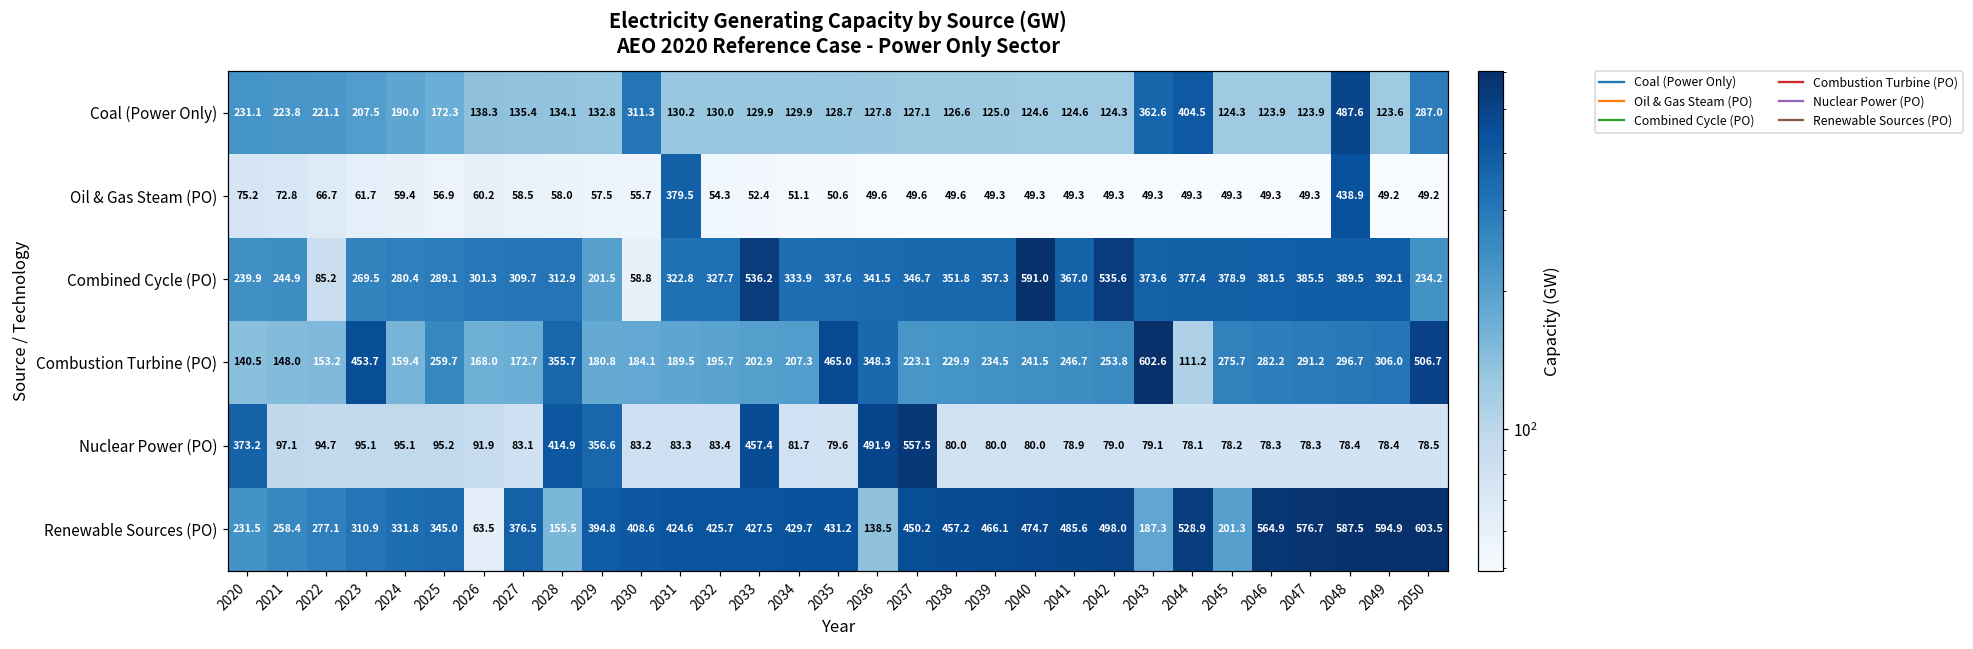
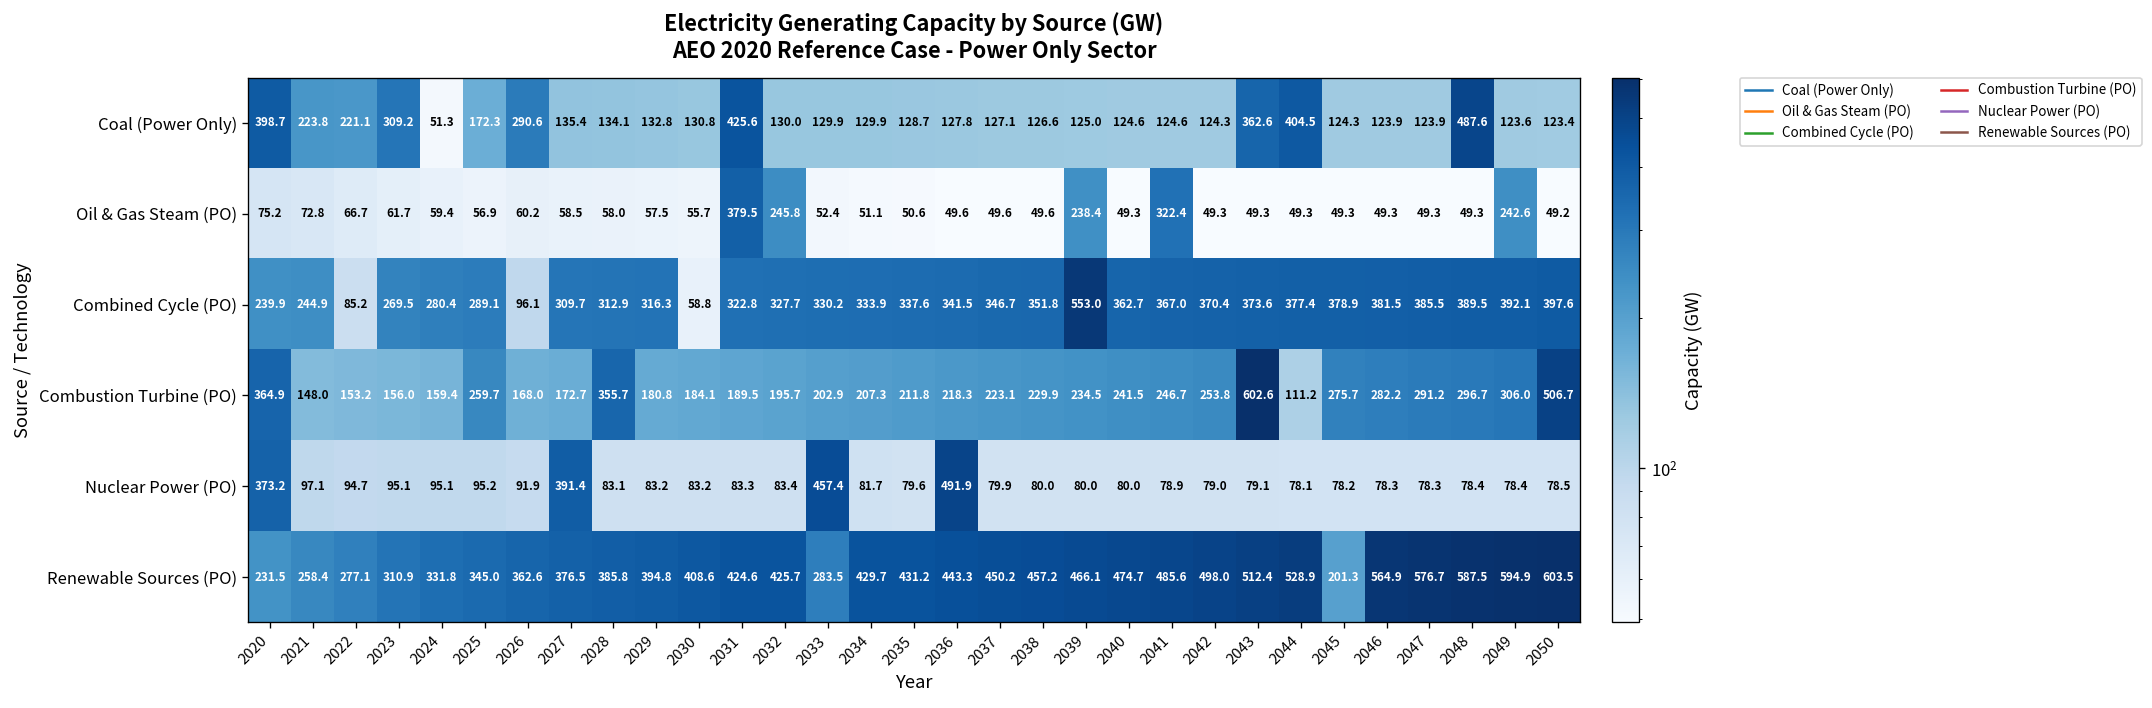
Coal (Power Only), 2020: 231.1 -> 398.7
Coal (Power Only), 2023: 207.5 -> 309.2
Coal (Power Only), 2024: 190.0 -> 51.3
Coal (Power Only), 2026: 138.3 -> 290.6
Coal (Power Only), 2030: 311.3 -> 130.8
Coal (Power Only), 2031: 130.2 -> 425.6
Coal (Power Only), 2050: 287.0 -> 123.4
Oil & Gas Steam (PO), 2032: 54.3 -> 245.8
Oil & Gas Steam (PO), 2039: 49.3 -> 238.4
Oil & Gas Steam (PO), 2041: 49.3 -> 322.4
Oil & Gas Steam (PO), 2048: 438.9 -> 49.3
Oil & Gas Steam (PO), 2049: 49.2 -> 242.6
Combined Cycle (PO), 2026: 301.3 -> 96.1
Combined Cycle (PO), 2029: 201.5 -> 316.3
Combined Cycle (PO), 2033: 536.2 -> 330.2
Combined Cycle (PO), 2039: 357.3 -> 553.0
Combined Cycle (PO), 2040: 591.0 -> 362.7
Combined Cycle (PO), 2042: 535.6 -> 370.4
Combined Cycle (PO), 2050: 234.2 -> 397.6
Combustion Turbine (PO), 2020: 140.5 -> 364.9
Combustion Turbine (PO), 2023: 453.7 -> 156.0
Combustion Turbine (PO), 2035: 465.0 -> 211.8
Combustion Turbine (PO), 2036: 348.3 -> 218.3
Nuclear Power (PO), 2027: 83.1 -> 391.4
Nuclear Power (PO), 2028: 414.9 -> 83.1
Nuclear Power (PO), 2029: 356.6 -> 83.2
Nuclear Power (PO), 2037: 557.5 -> 79.9
Renewable Sources (PO), 2026: 63.5 -> 362.6
Renewable Sources (PO), 2028: 155.5 -> 385.8
Renewable Sources (PO), 2033: 427.5 -> 283.5
Renewable Sources (PO), 2036: 138.5 -> 443.3
Renewable Sources (PO), 2043: 187.3 -> 512.4
